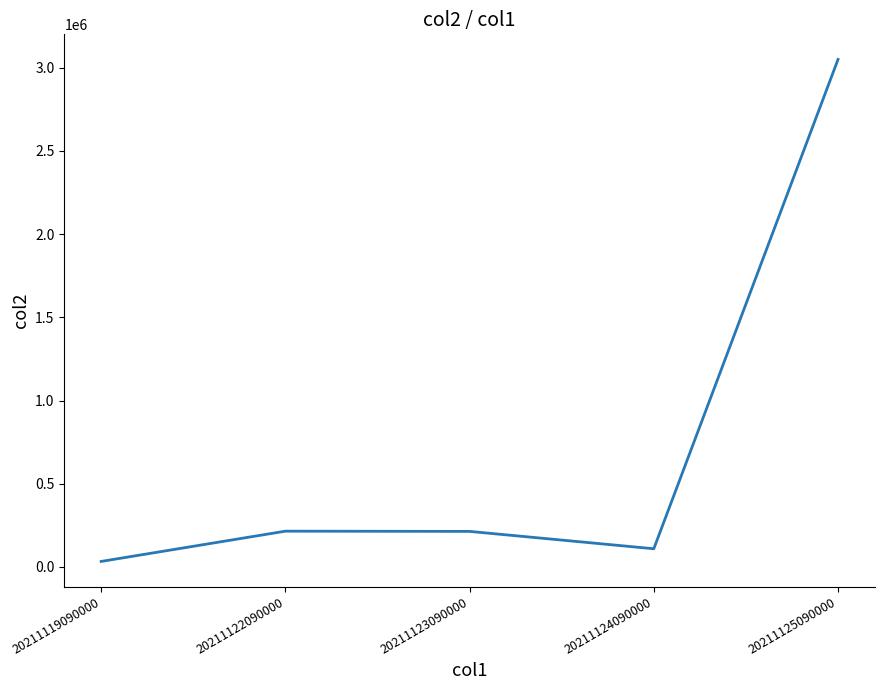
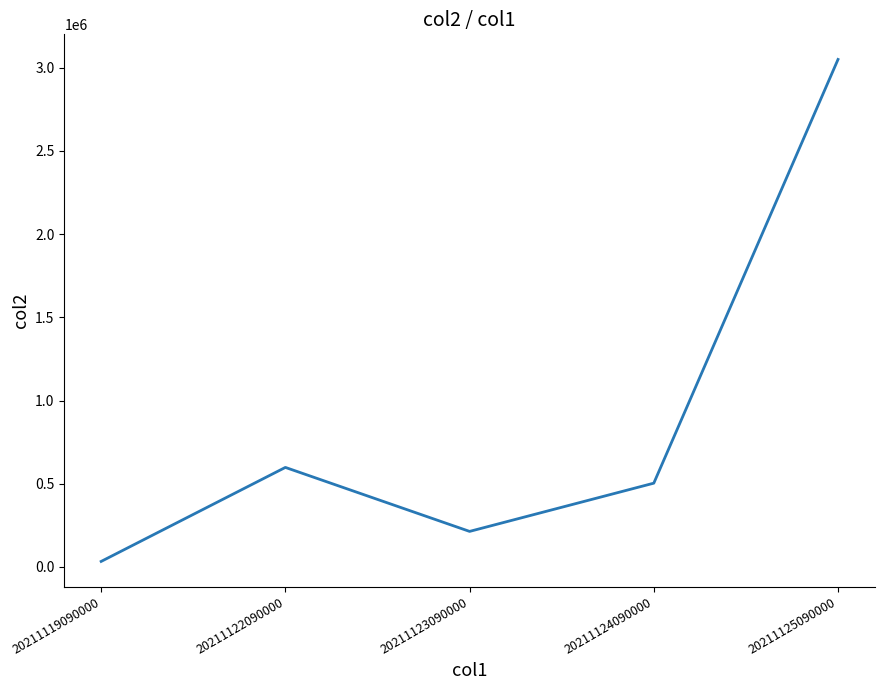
20211122090000: 220000 -> 600000
20211124090000: 110000 -> 500000
